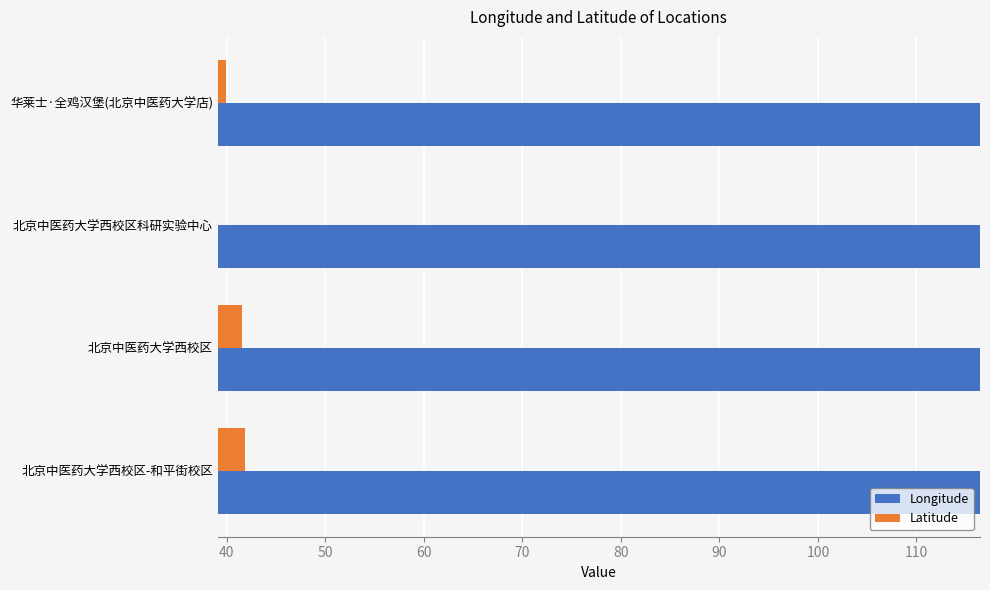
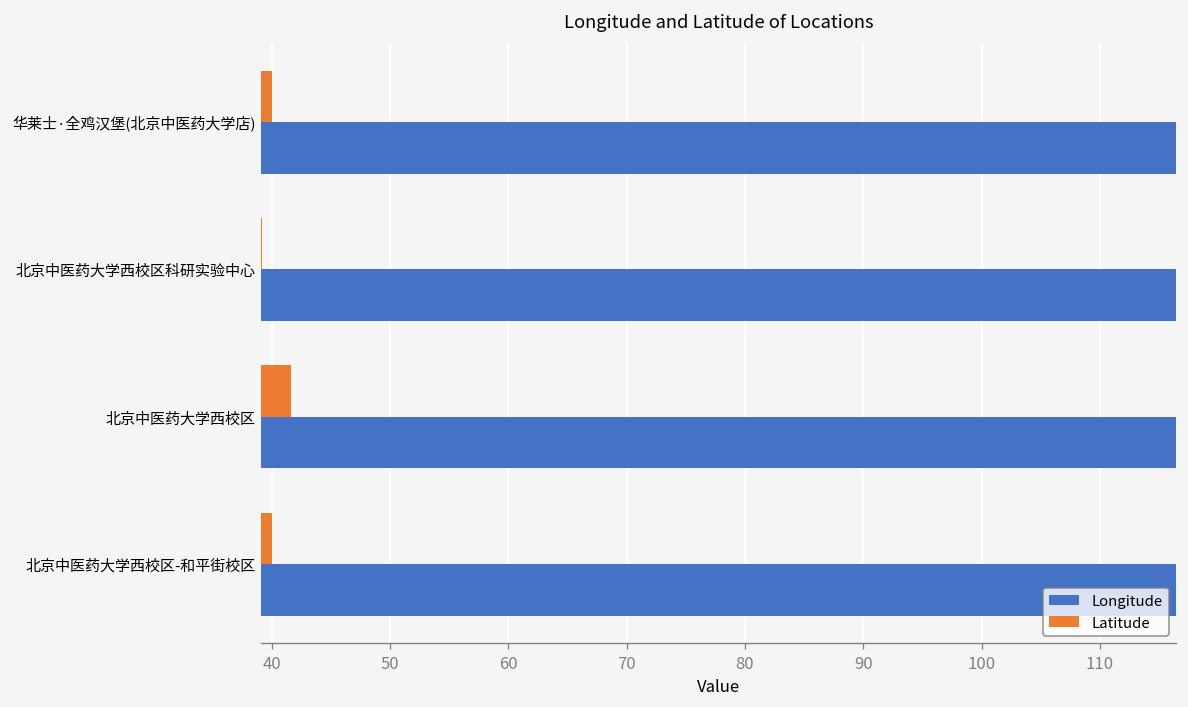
Latitude, 北京中医药大学西校区-和平街校区: 42 -> 40
